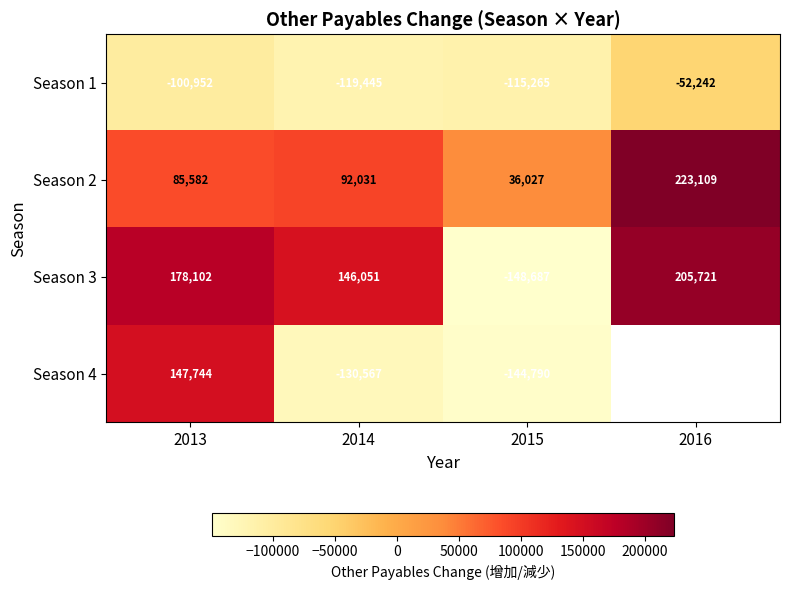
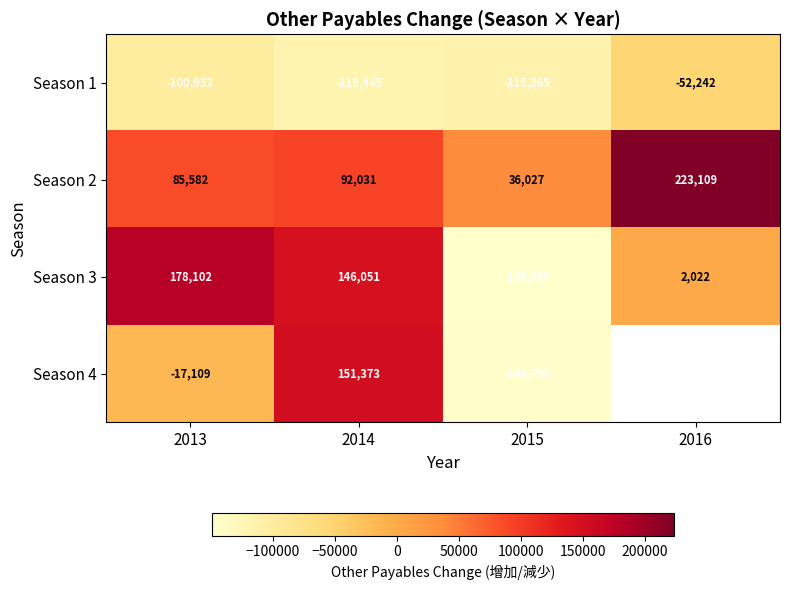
Season 3, 2016: 205,721 -> 2,022
Season 4, 2013: 147,744 -> -17,109
Season 4, 2014: -130,567 -> 151,373
